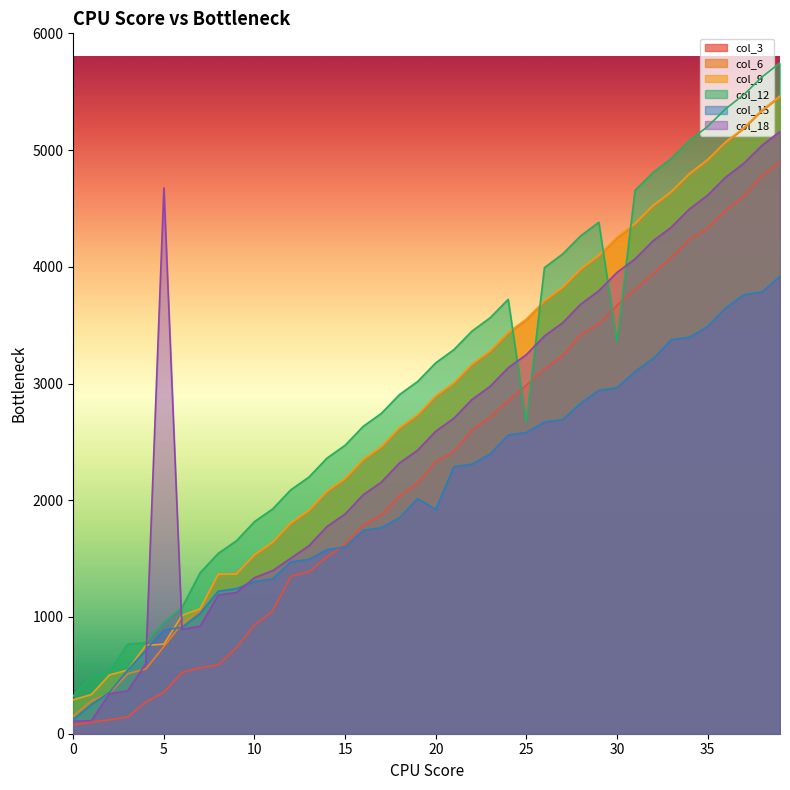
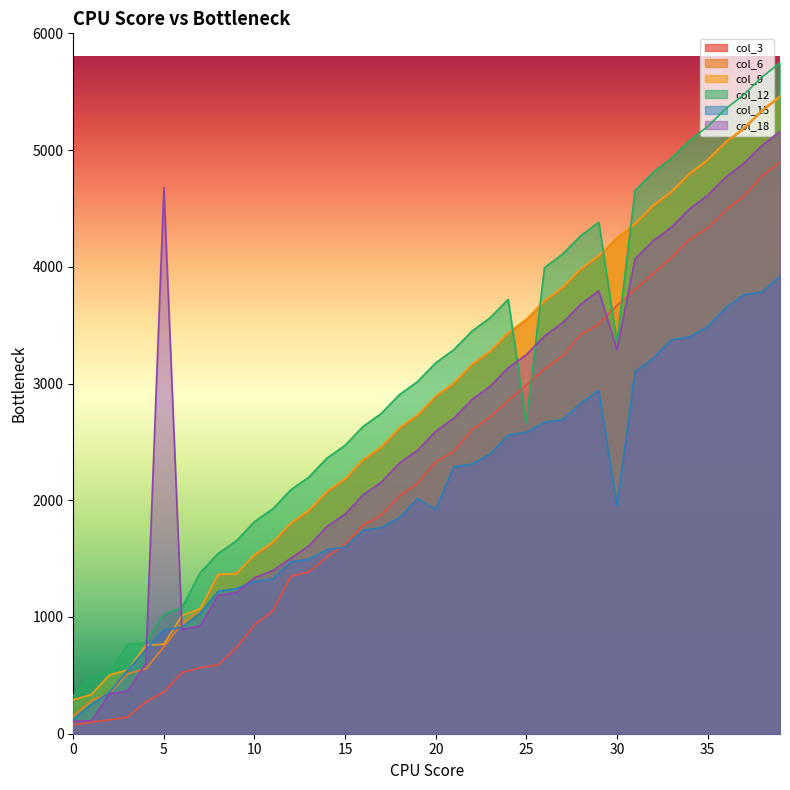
col_12, 5: 950 -> 1020
col_15, 30: 2960 -> 1950
col_18, 30: 3950 -> 3290
